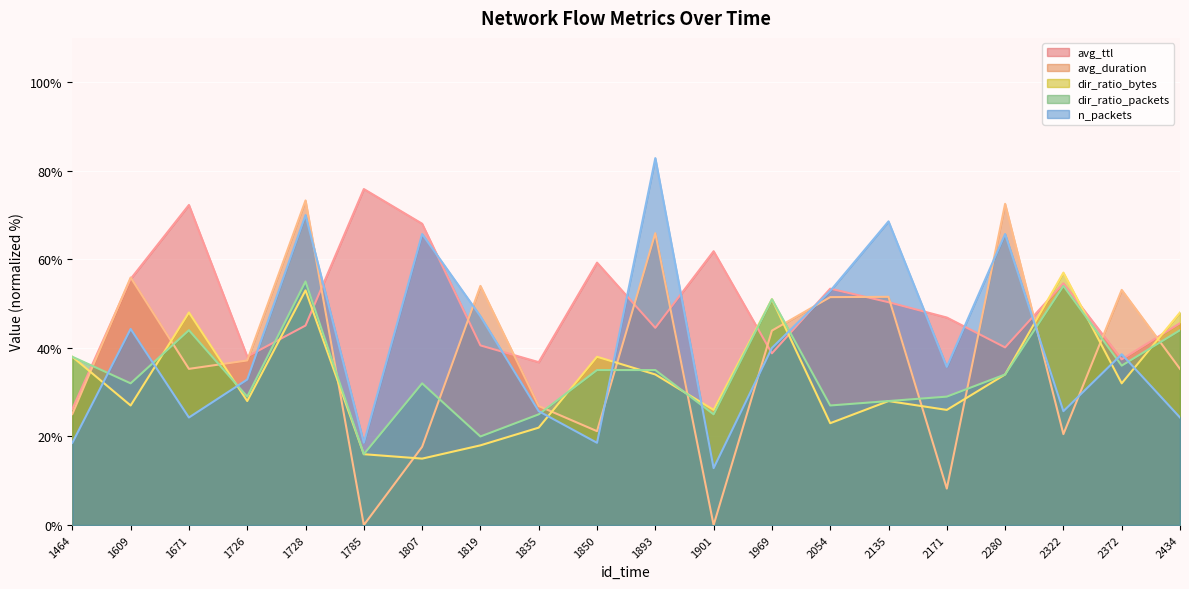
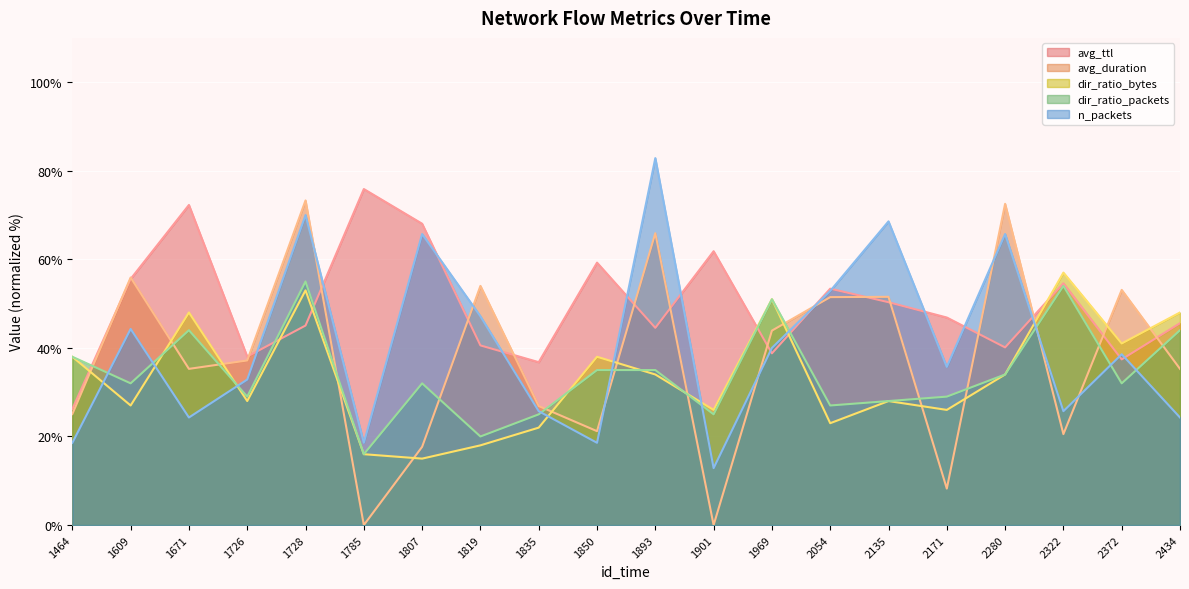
dir_ratio_bytes, 2372: 32% -> 41%
dir_ratio_packets, 2372: 36% -> 32%
